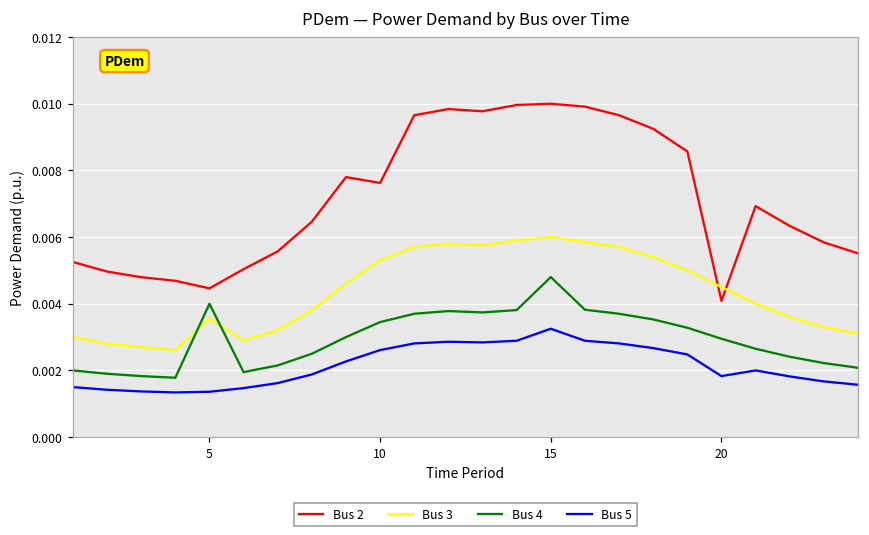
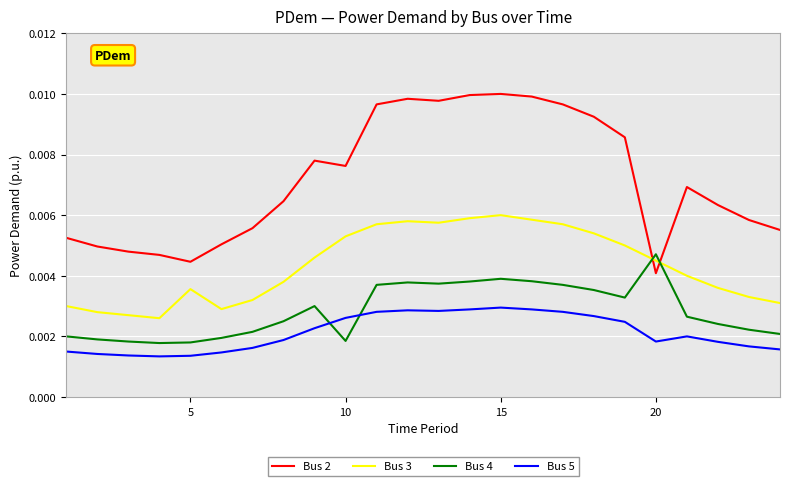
Bus 4, 5: 0.0040 -> 0.0018
Bus 4, 10: 0.0035 -> 0.0019
Bus 4, 15: 0.0048 -> 0.0039
Bus 5, 15: 0.0033 -> 0.0030
Bus 4, 20: 0.0030 -> 0.0047
